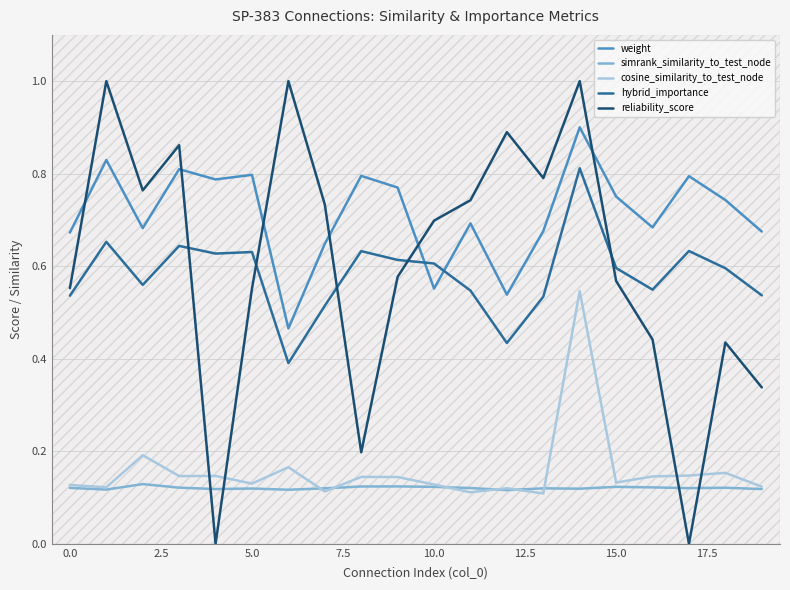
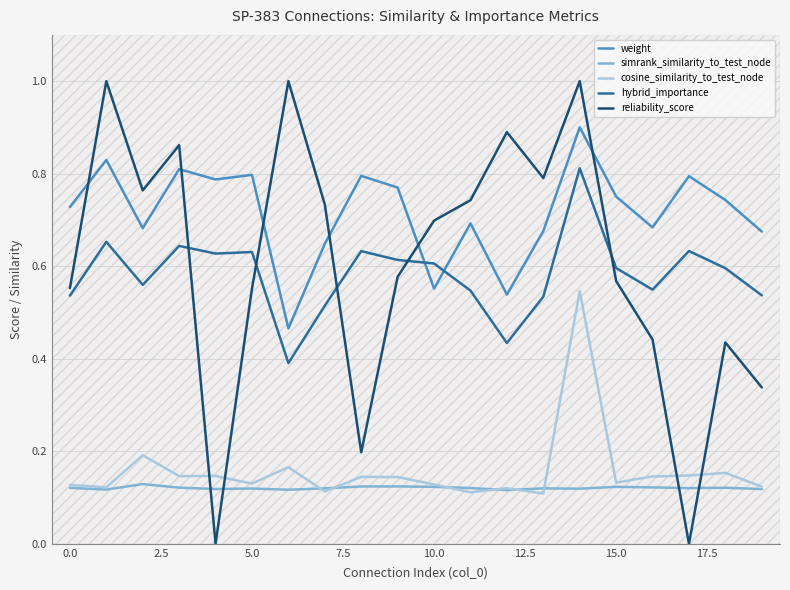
weight, 0.0: 0.67 -> 0.73
